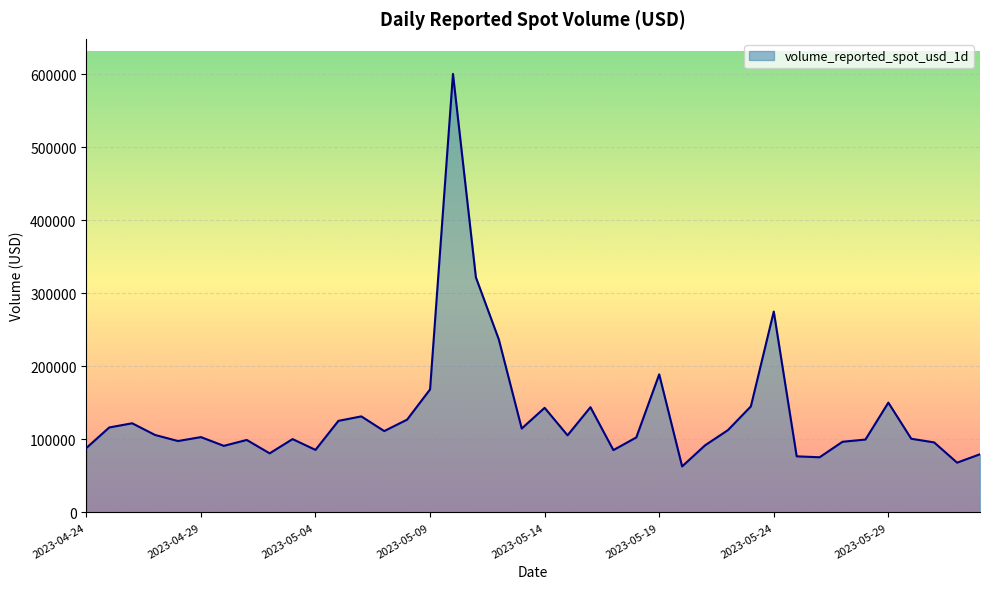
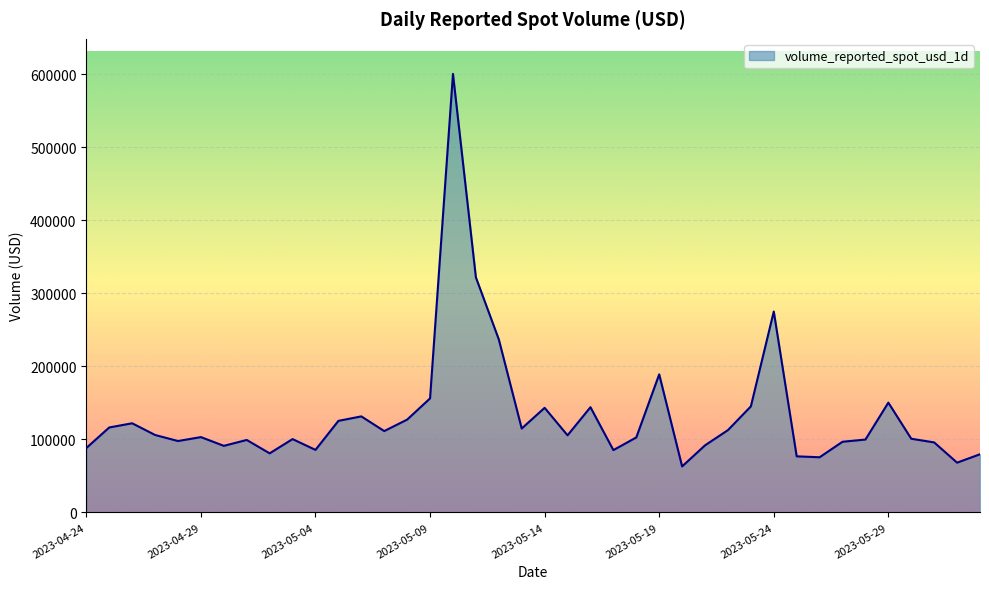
2023-05-09: 170000 -> 160000
